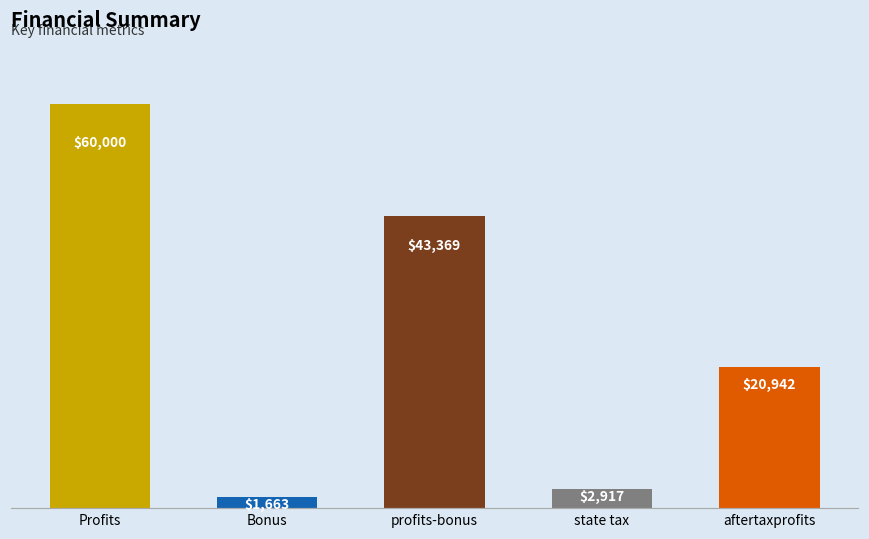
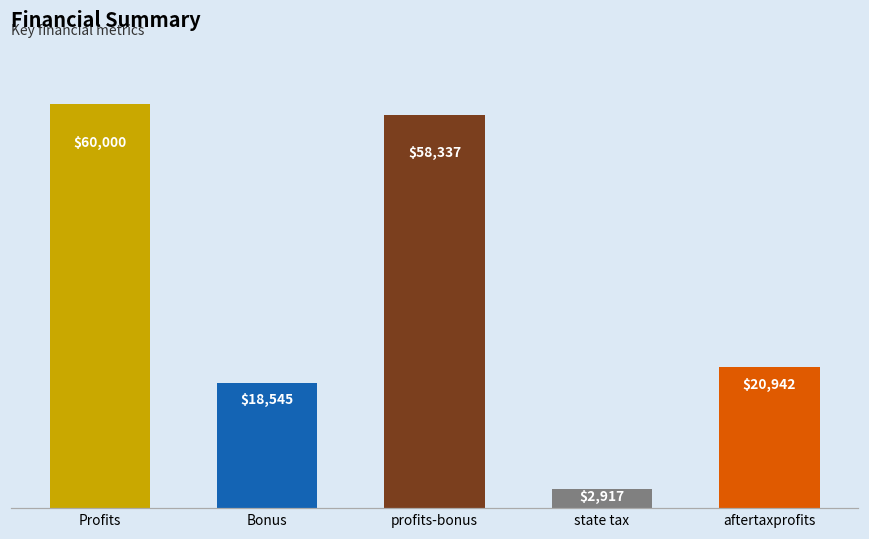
Bonus: $1,663 -> $18,545
profits-bonus: $43,369 -> $58,337
